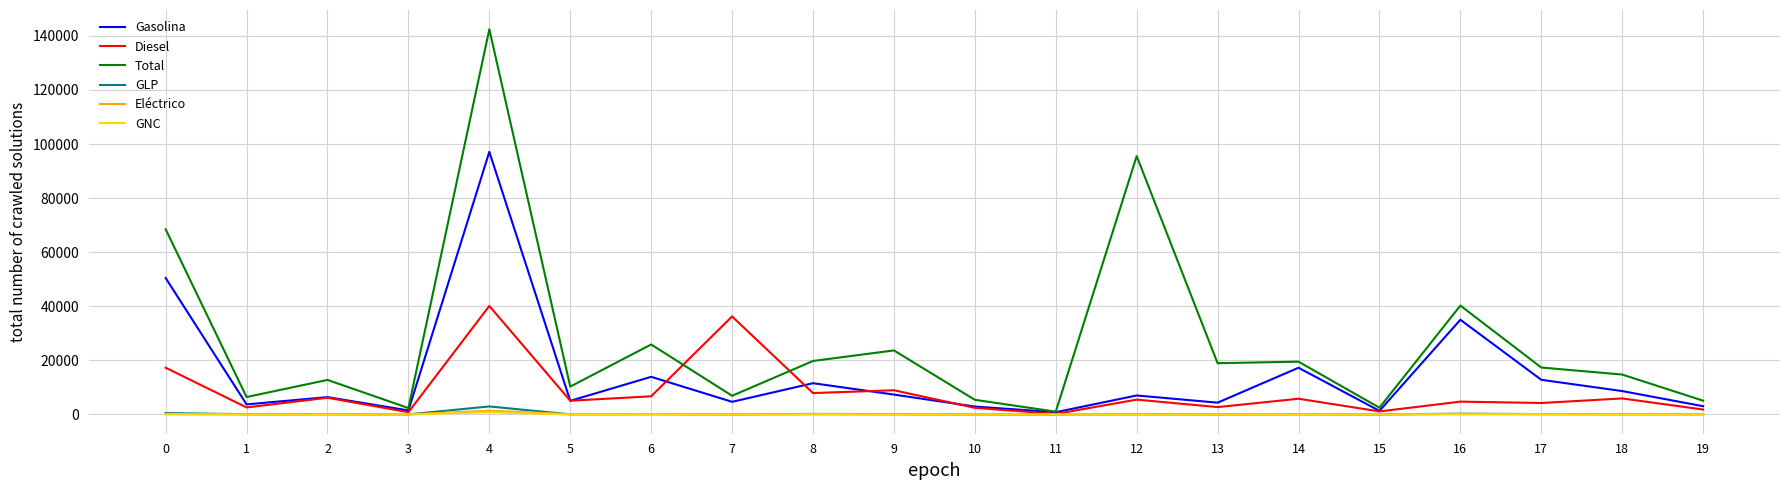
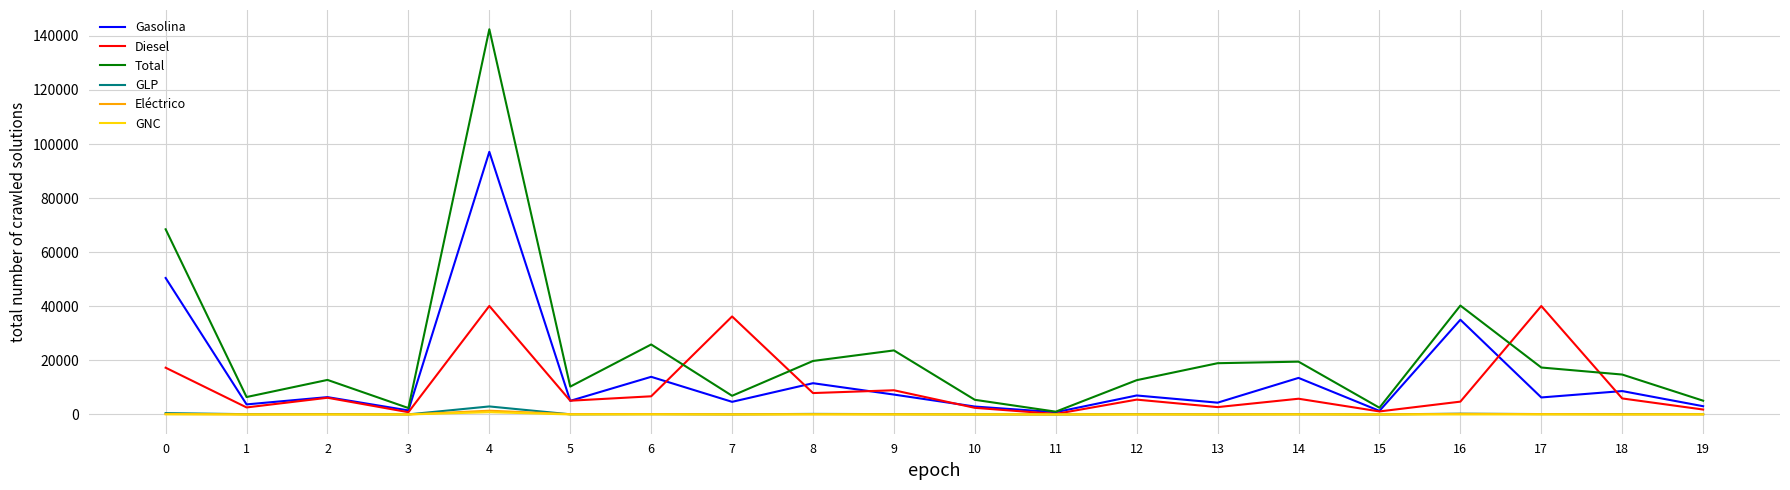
Total, 12: 96000 -> 13000
Gasolina, 14: 17000 -> 14000
Gasolina, 17: 13000 -> 6000
Diesel, 17: 4000 -> 40000
